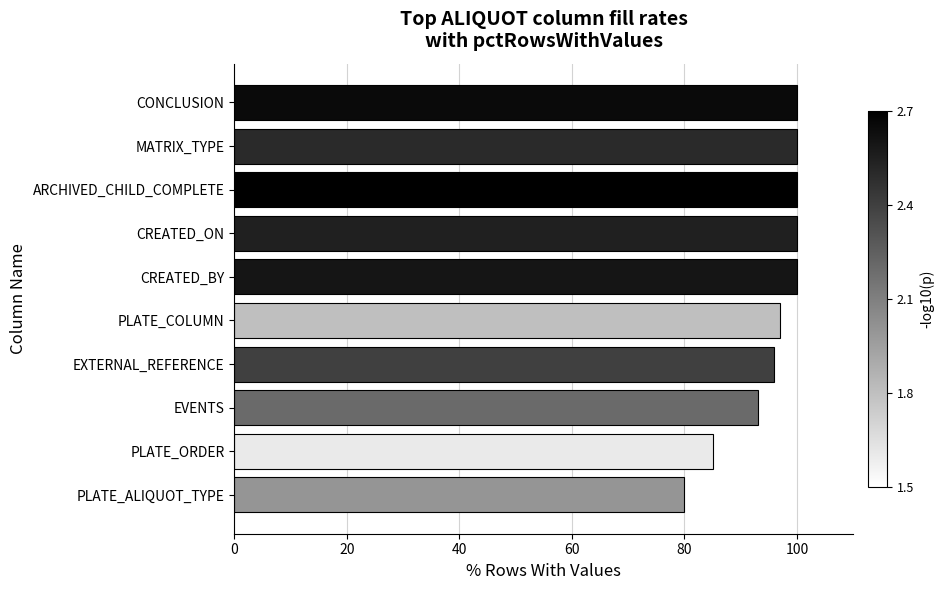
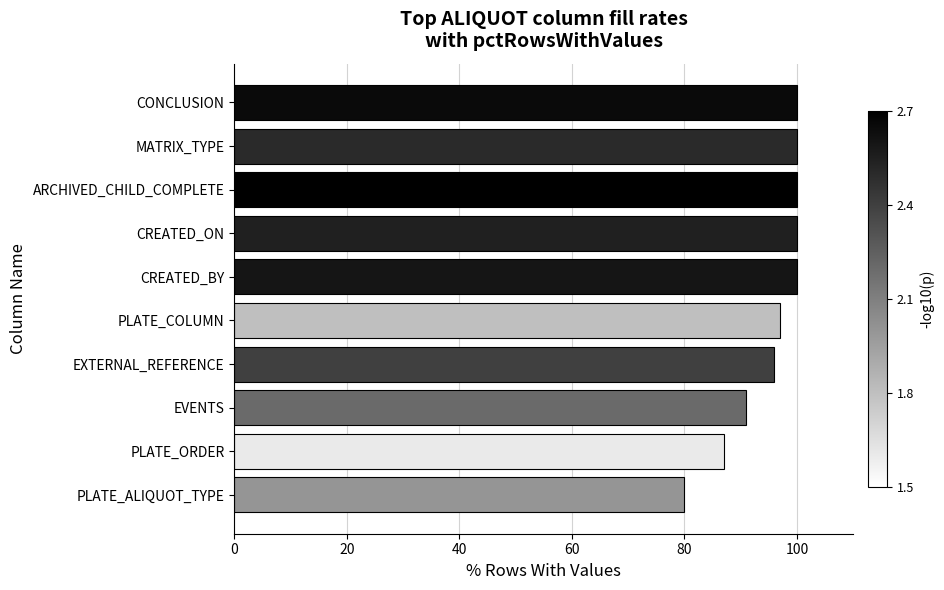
EVENTS: 93 -> 91
PLATE_ORDER: 85 -> 87
